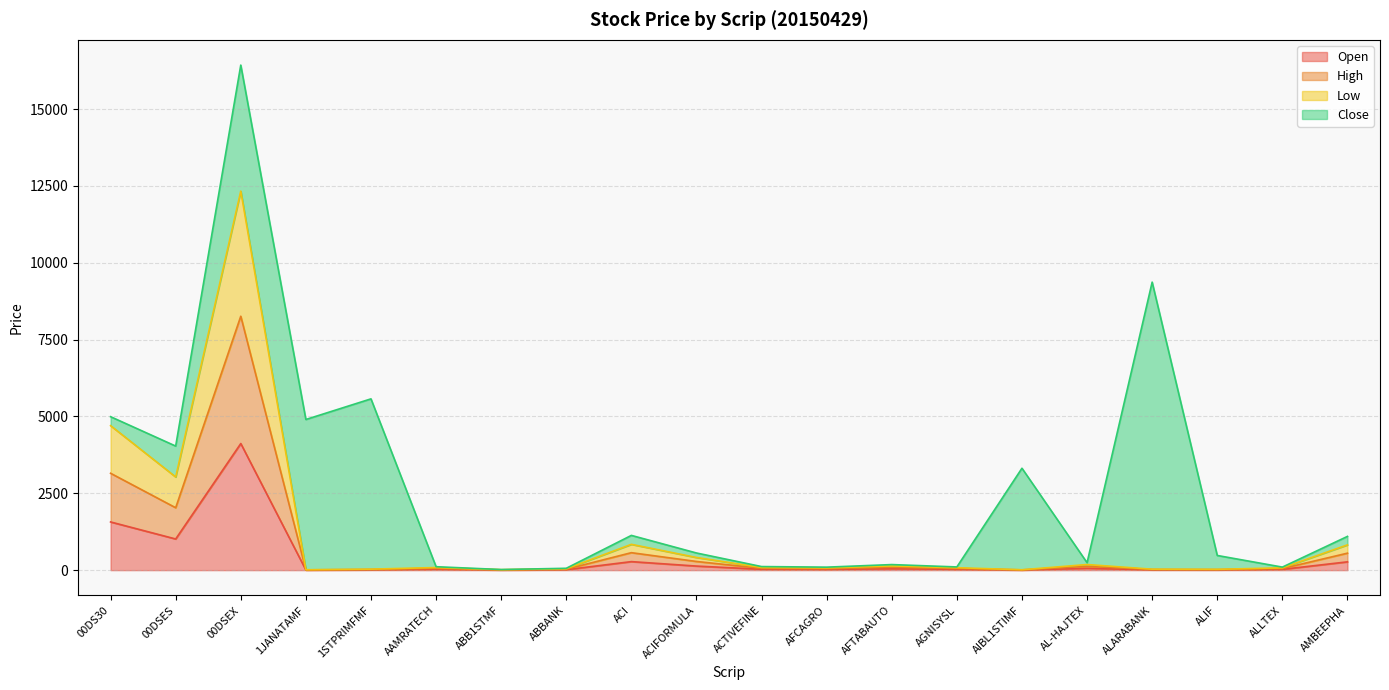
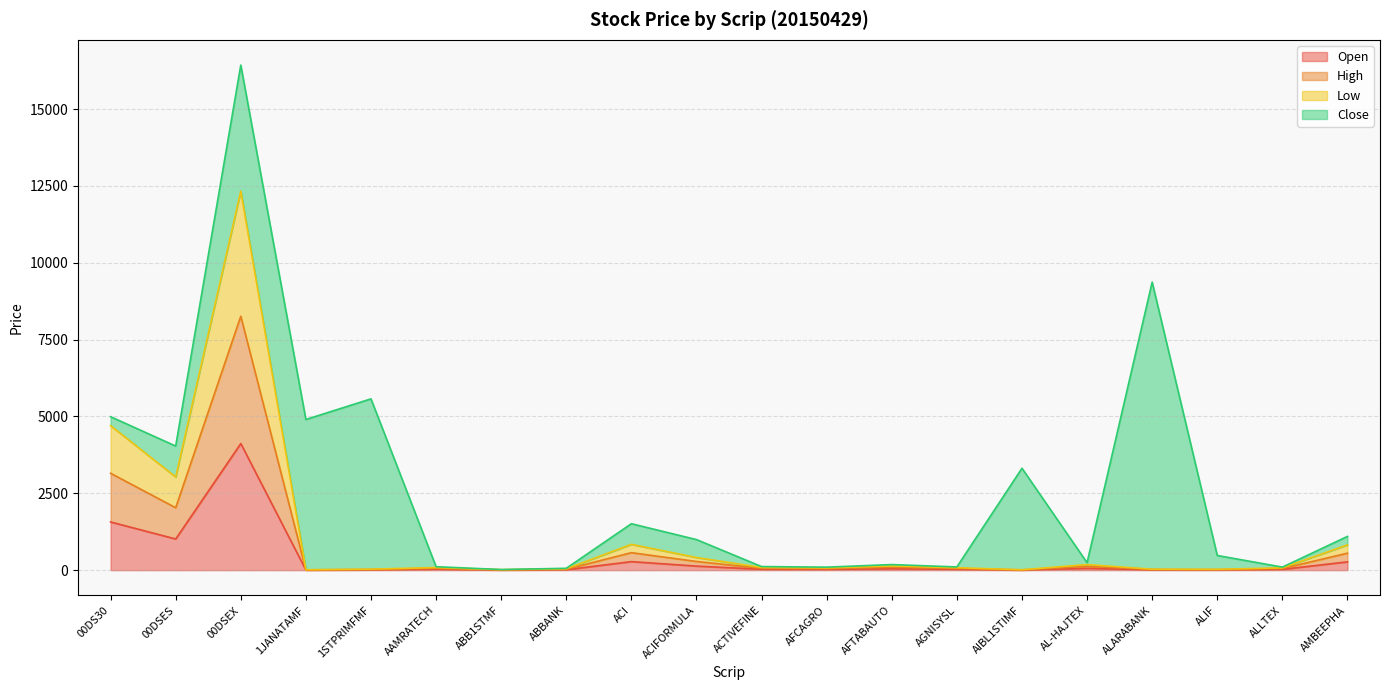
Close, ACI: 300 -> 700
Close, ACIFORMULA: 100 -> 600
